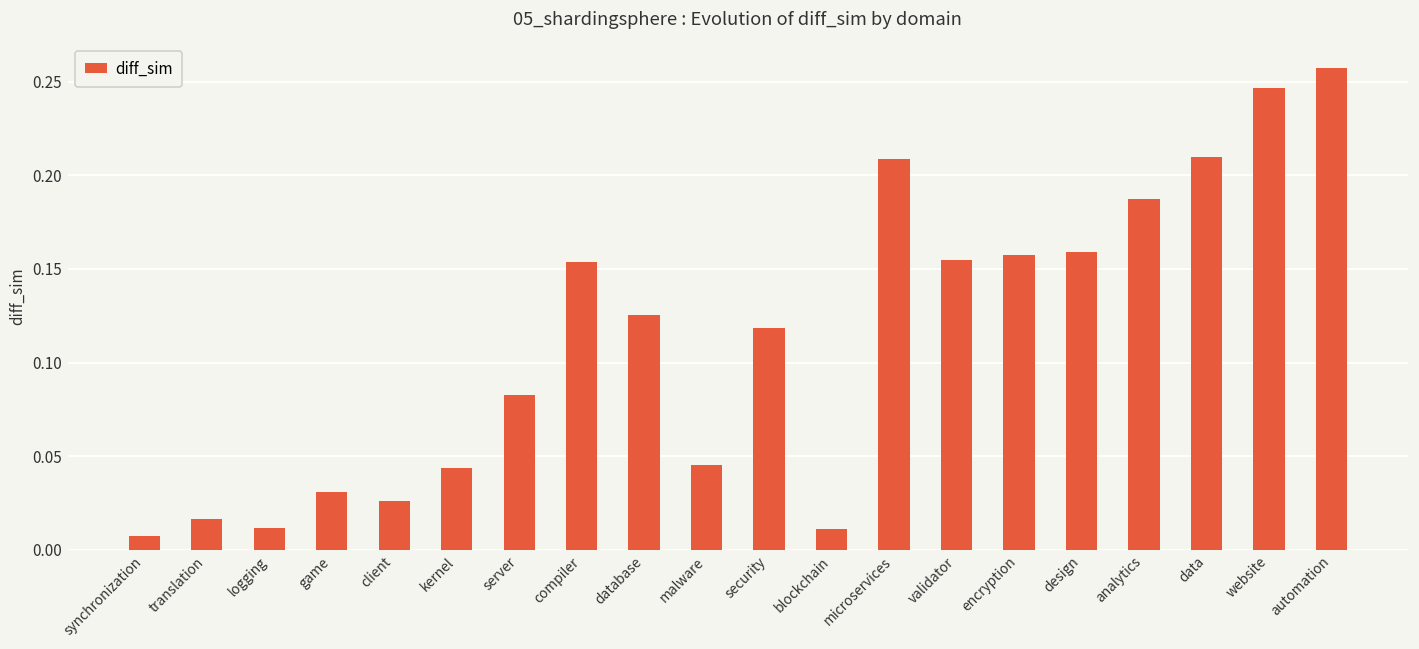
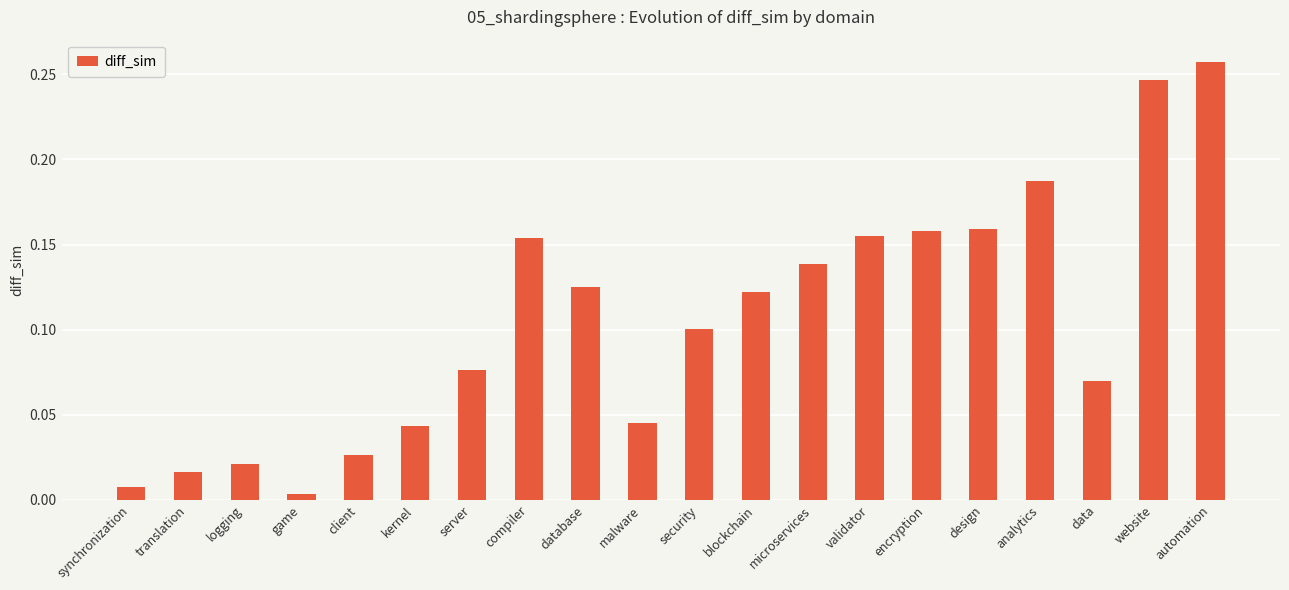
logging: 0.011 -> 0.021
game: 0.031 -> 0.003
server: 0.083 -> 0.076
security: 0.118 -> 0.101
blockchain: 0.011 -> 0.122
microservices: 0.209 -> 0.138
data: 0.210 -> 0.070
